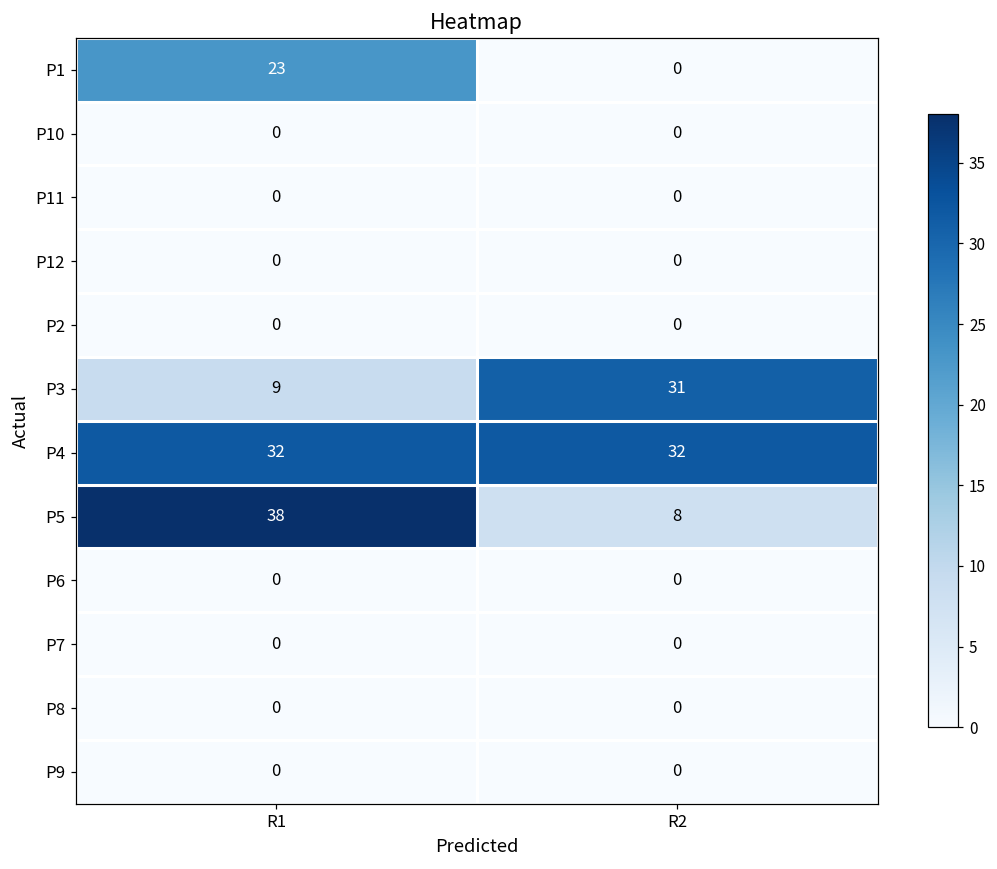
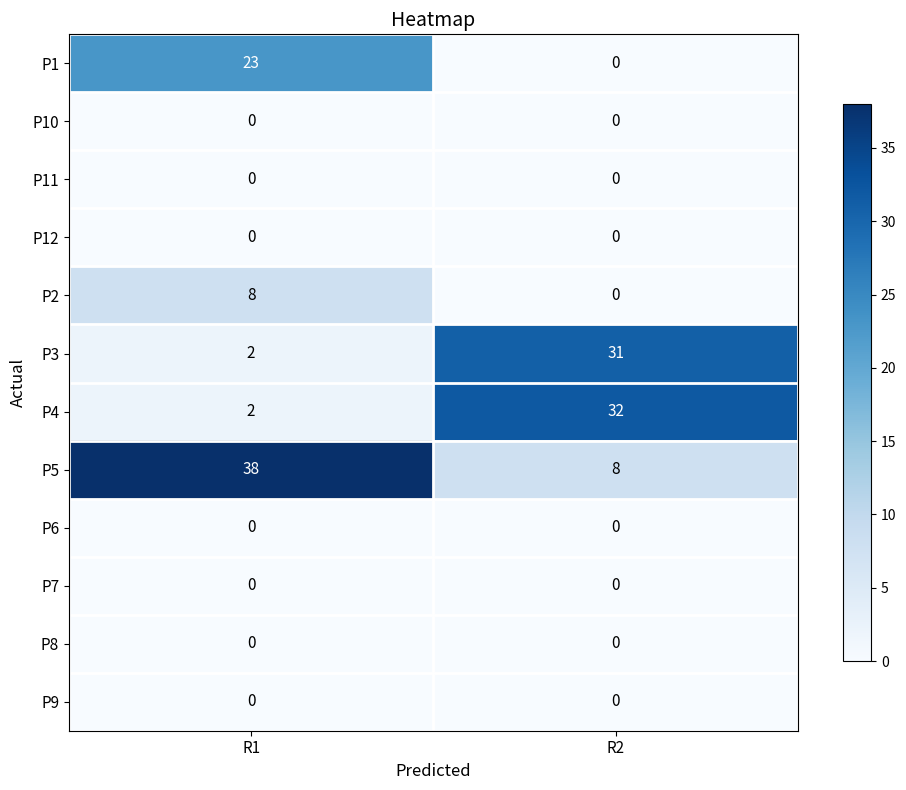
P2, R1: 0 -> 8
P3, R1: 9 -> 2
P4, R1: 32 -> 2
